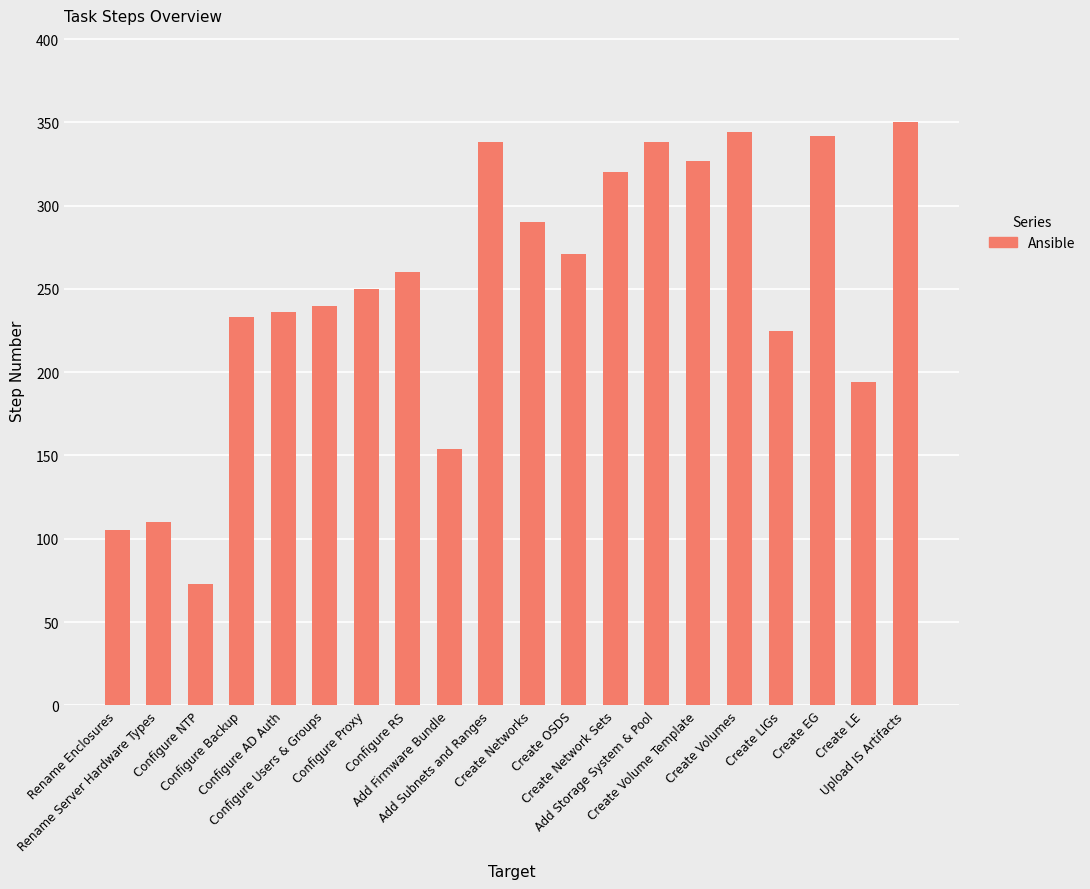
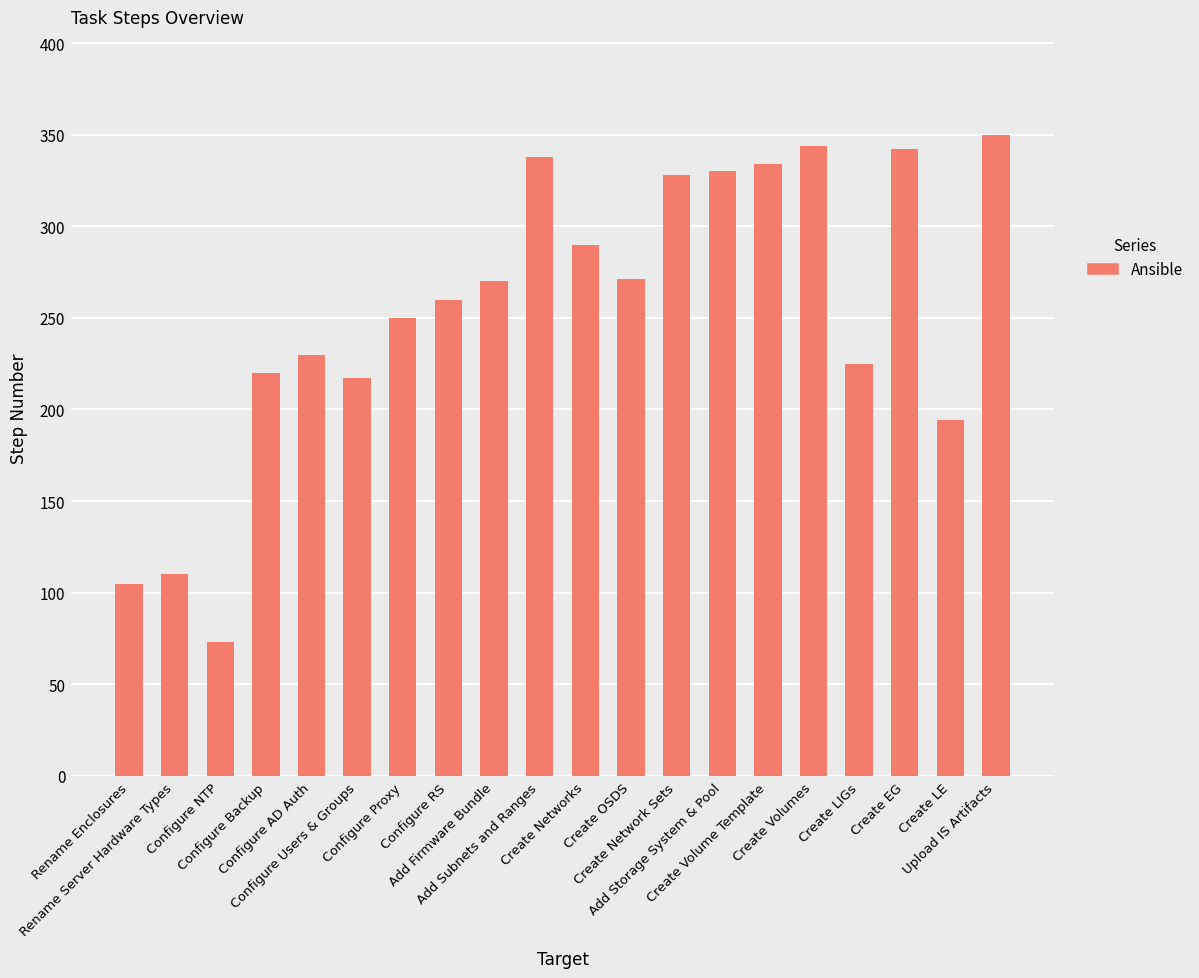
Configure Backup: 233 -> 220
Configure AD Auth: 236 -> 230
Configure Users & Groups: 240 -> 217
Add Firmware Bundle: 154 -> 270
Create Network Sets: 320 -> 328
Add Storage System & Pool: 338 -> 330
Create Volume Template: 327 -> 334
